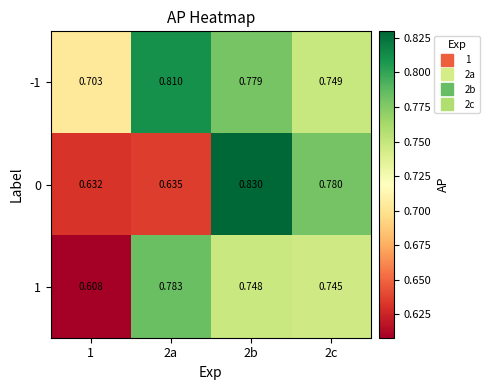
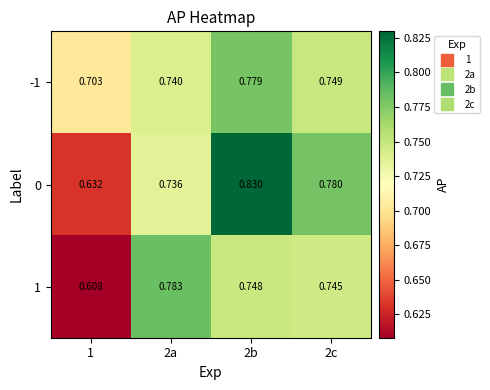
-1, 2a: 0.810 -> 0.740
0, 2a: 0.635 -> 0.736
